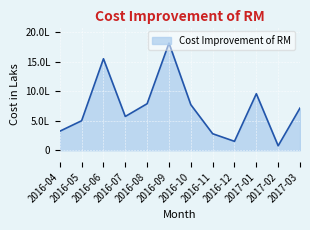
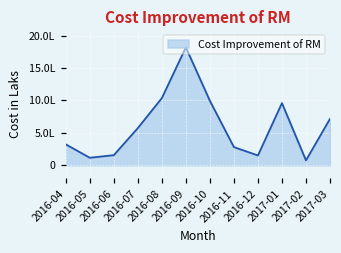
2016-05: 5L -> 1L
2016-06: 16L -> 2L
2016-08: 8L -> 10L
2016-10: 8L -> 10L
